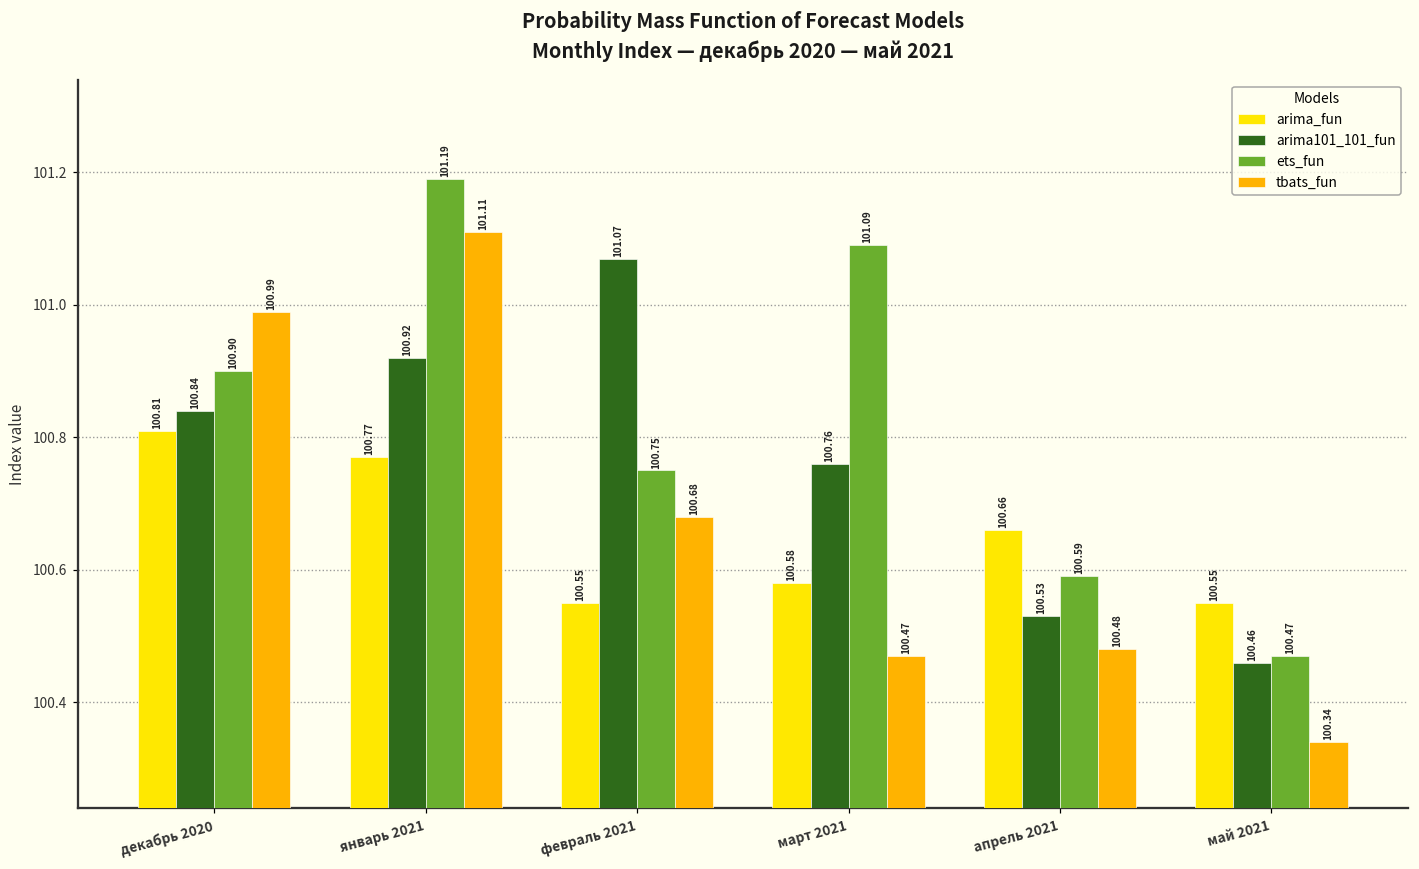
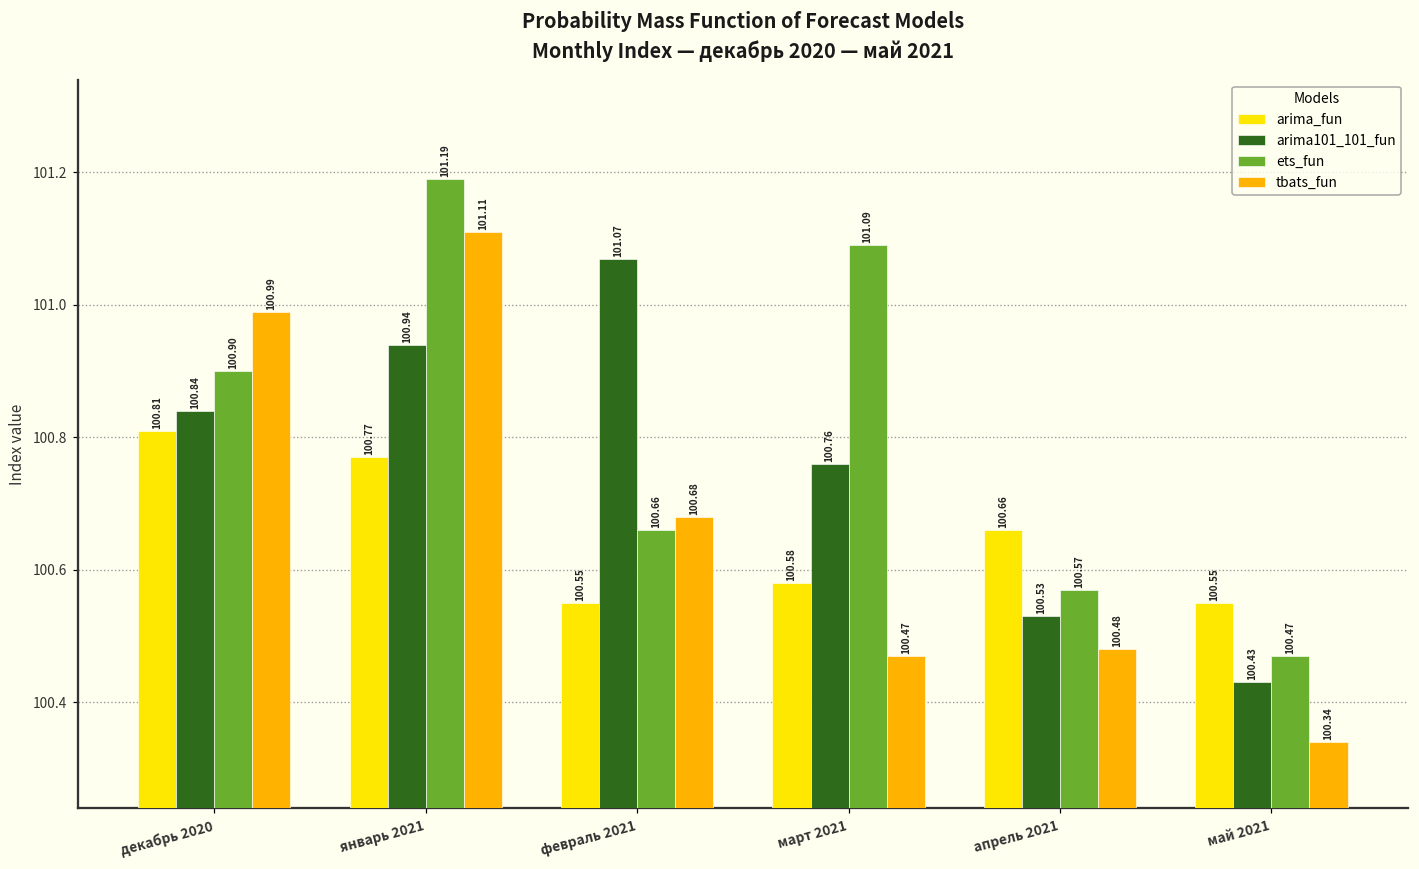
arima101_101_fun, январь 2021: 100.92 -> 100.94
ets_fun, февраль 2021: 100.75 -> 100.66
ets_fun, апрель 2021: 100.59 -> 100.57
arima101_101_fun, май 2021: 100.46 -> 100.43
